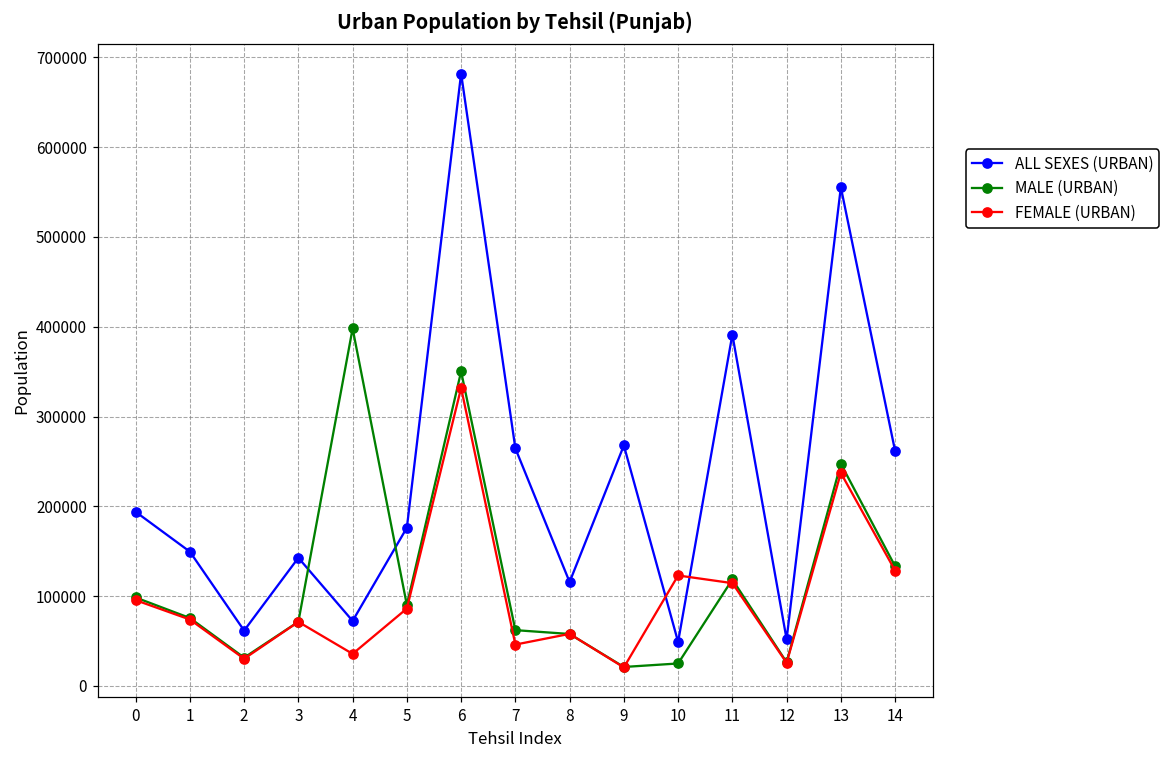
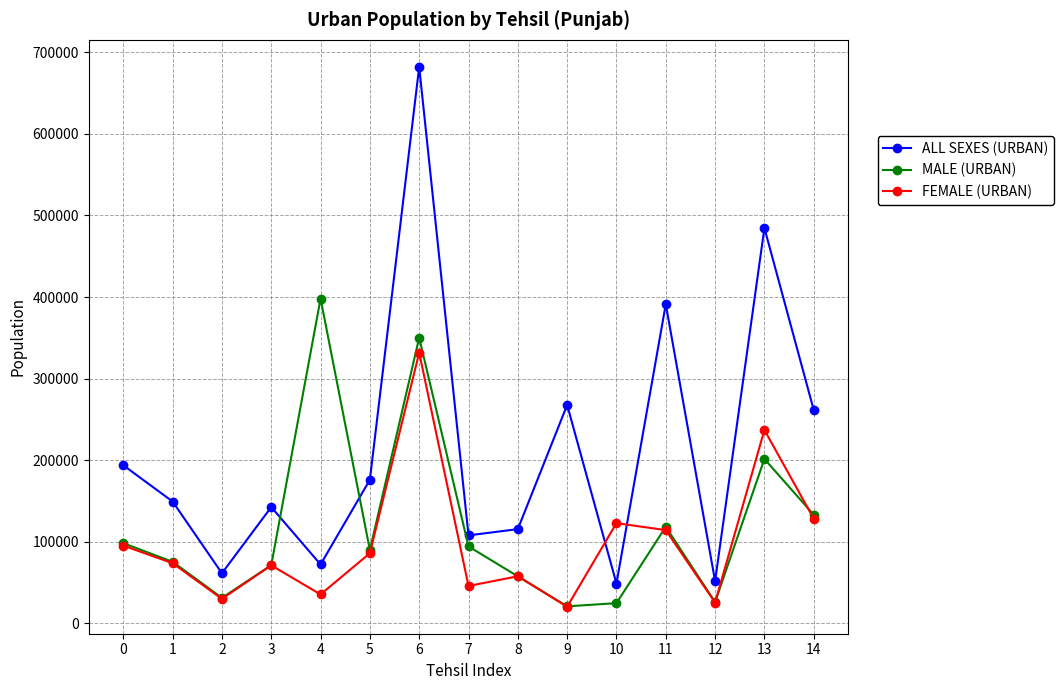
ALL SEXES (URBAN), 7: 260000 -> 110000
MALE (URBAN), 7: 60000 -> 90000
ALL SEXES (URBAN), 13: 560000 -> 480000
MALE (URBAN), 13: 250000 -> 200000
